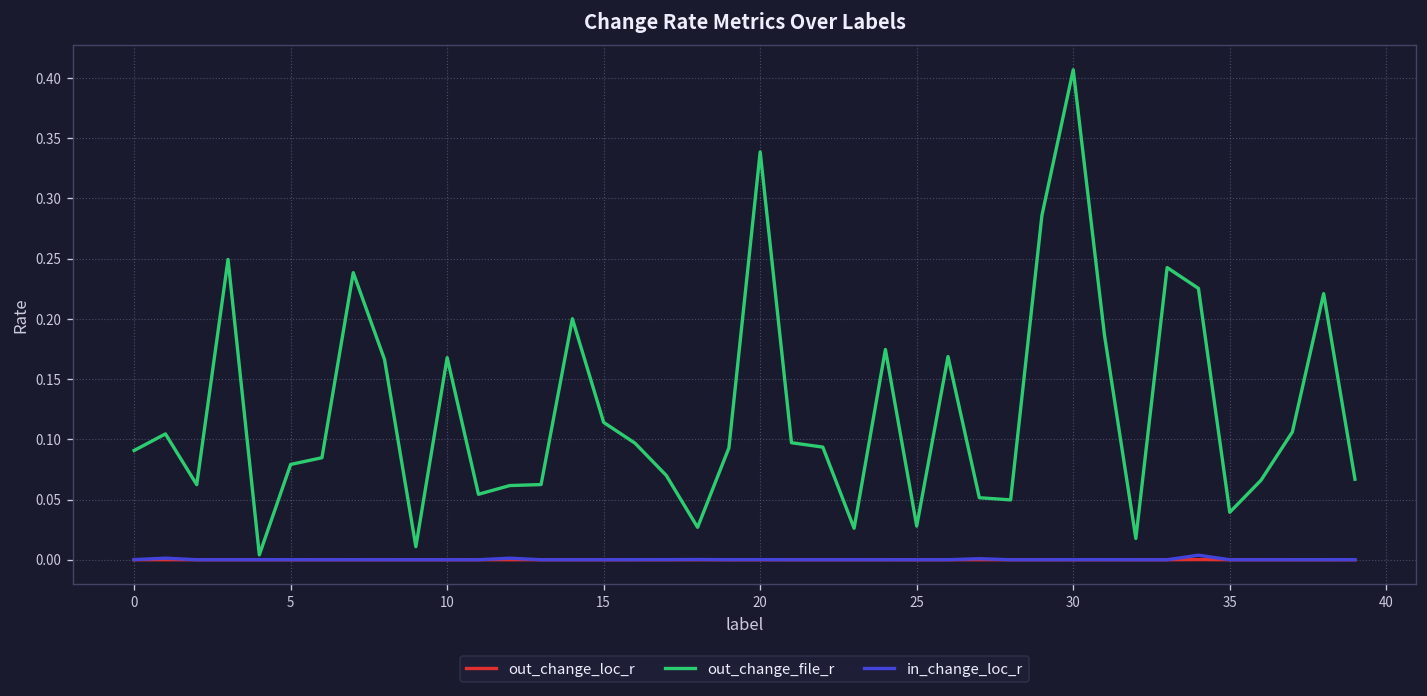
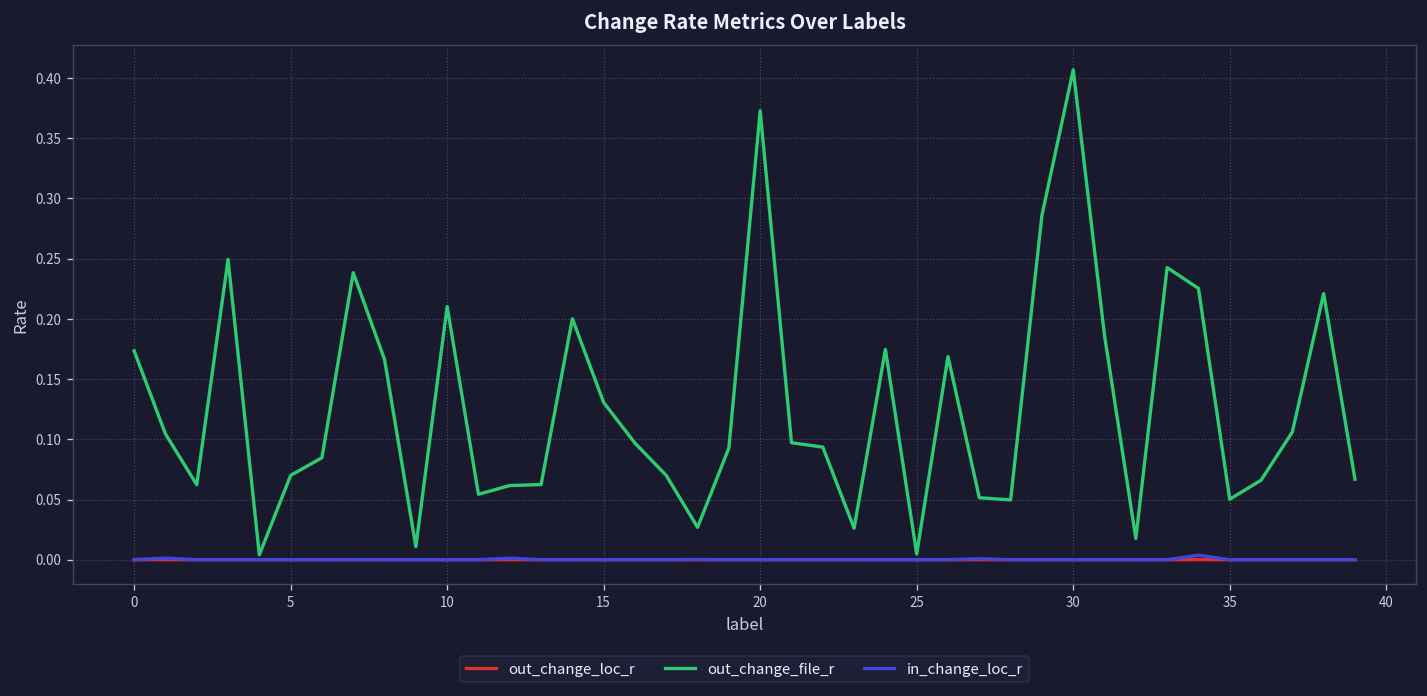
out_change_file_r, 0: 0.091 -> 0.173
out_change_file_r, 5: 0.079 -> 0.070
out_change_file_r, 10: 0.168 -> 0.210
out_change_file_r, 15: 0.114 -> 0.131
out_change_file_r, 20: 0.339 -> 0.373
out_change_file_r, 25: 0.028 -> 0.005
out_change_file_r, 35: 0.039 -> 0.050
